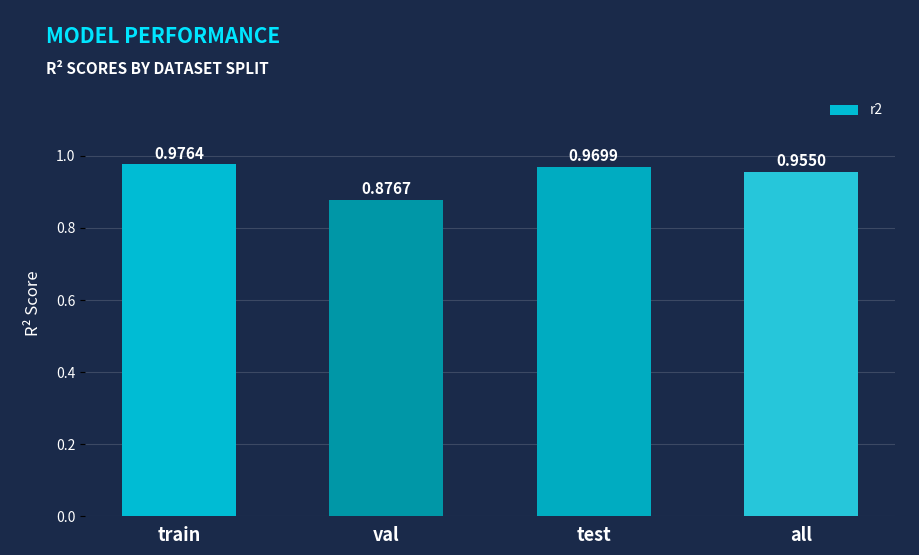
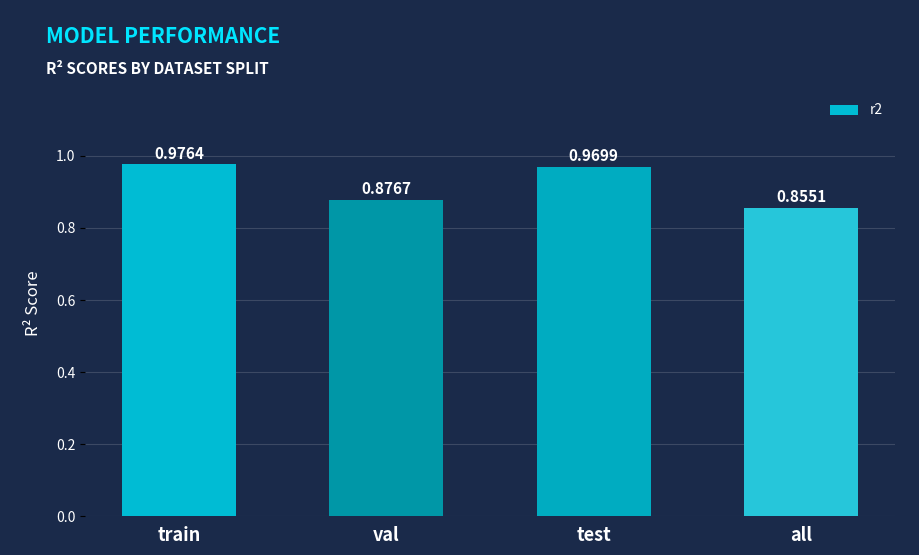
all: 0.9550 -> 0.8551
